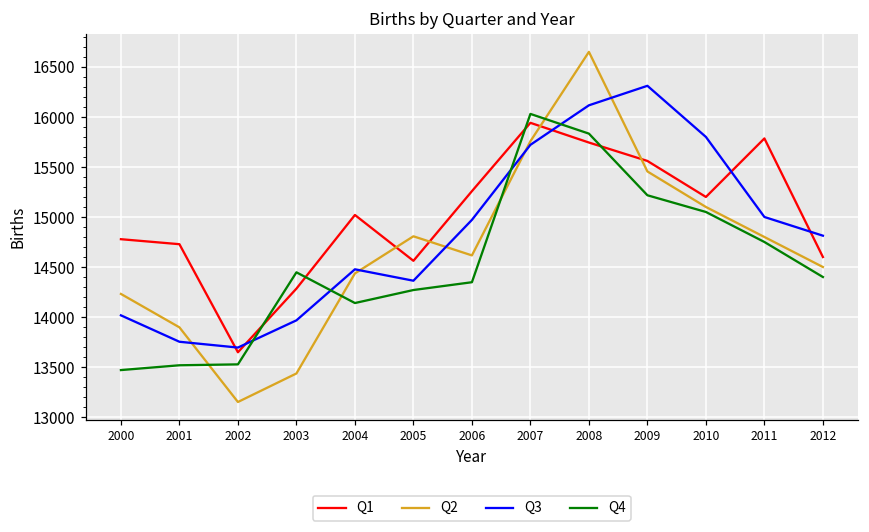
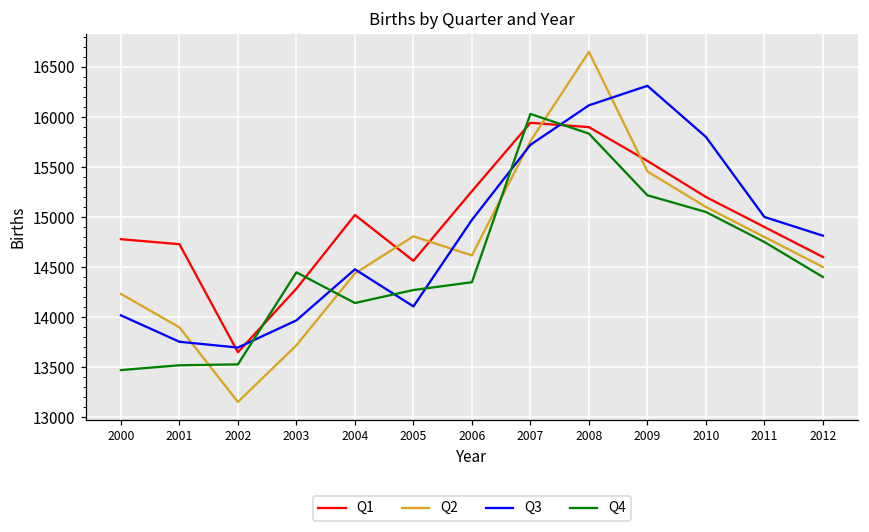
Q2, 2003: 13400 -> 13700
Q3, 2005: 14400 -> 14100
Q1, 2008: 15700 -> 15900
Q1, 2011: 15800 -> 14900
